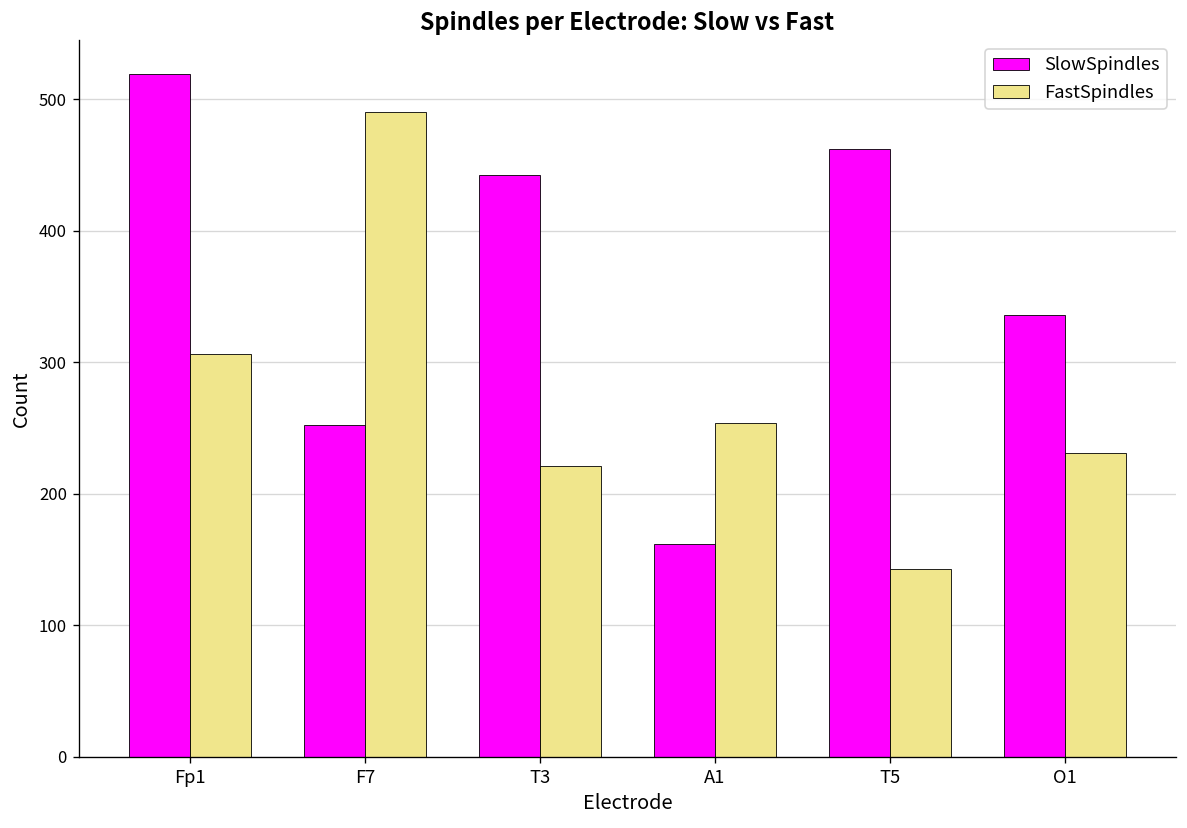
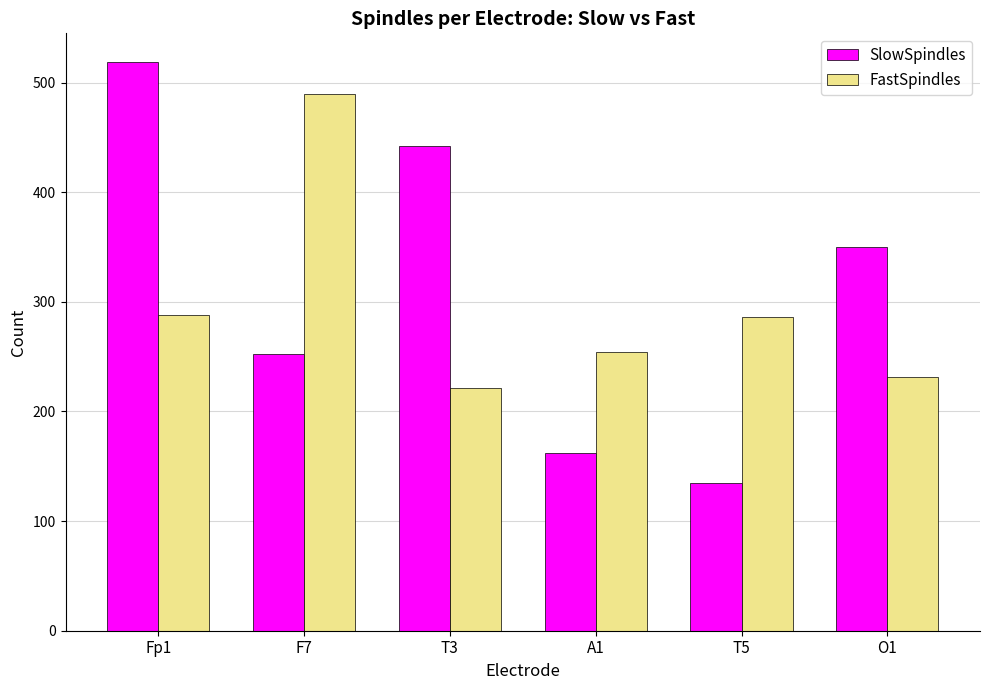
FastSpindles, Fp1: 306 -> 288
SlowSpindles, T5: 462 -> 135
FastSpindles, T5: 143 -> 286
SlowSpindles, O1: 336 -> 350
